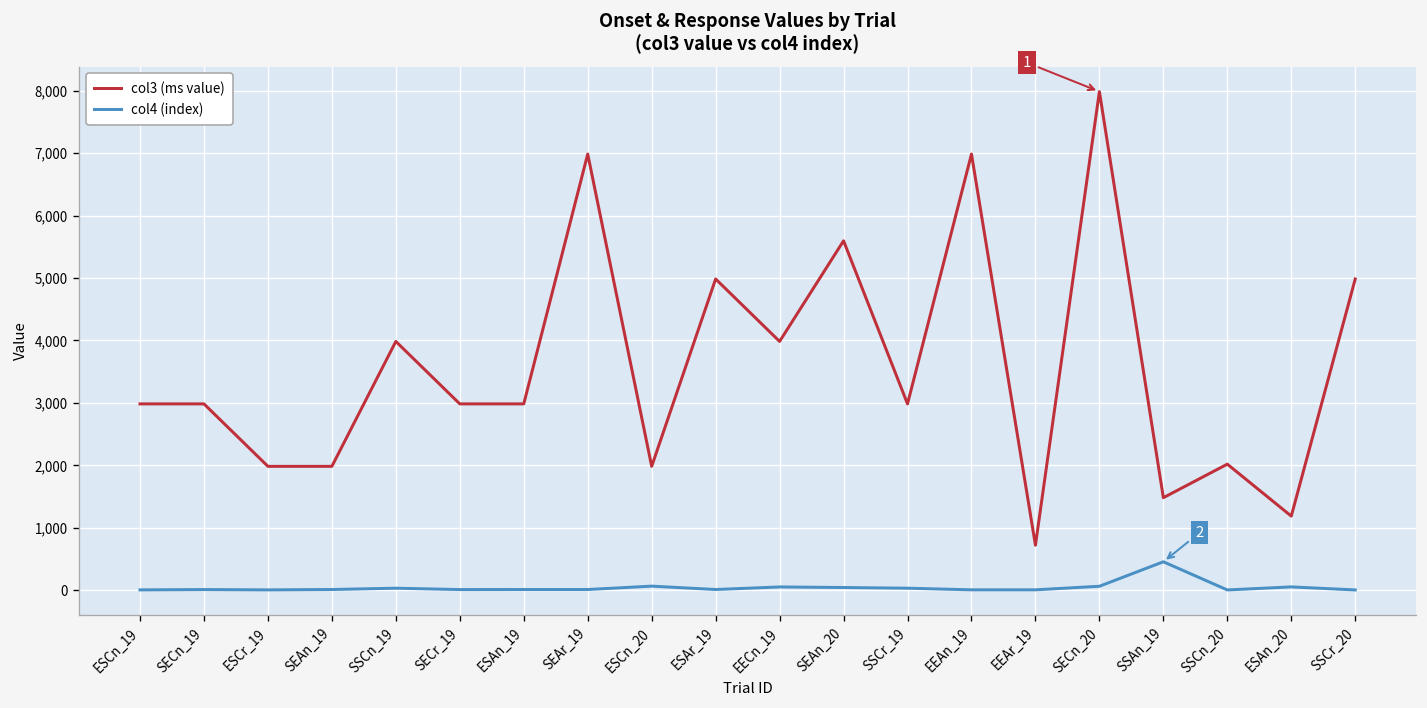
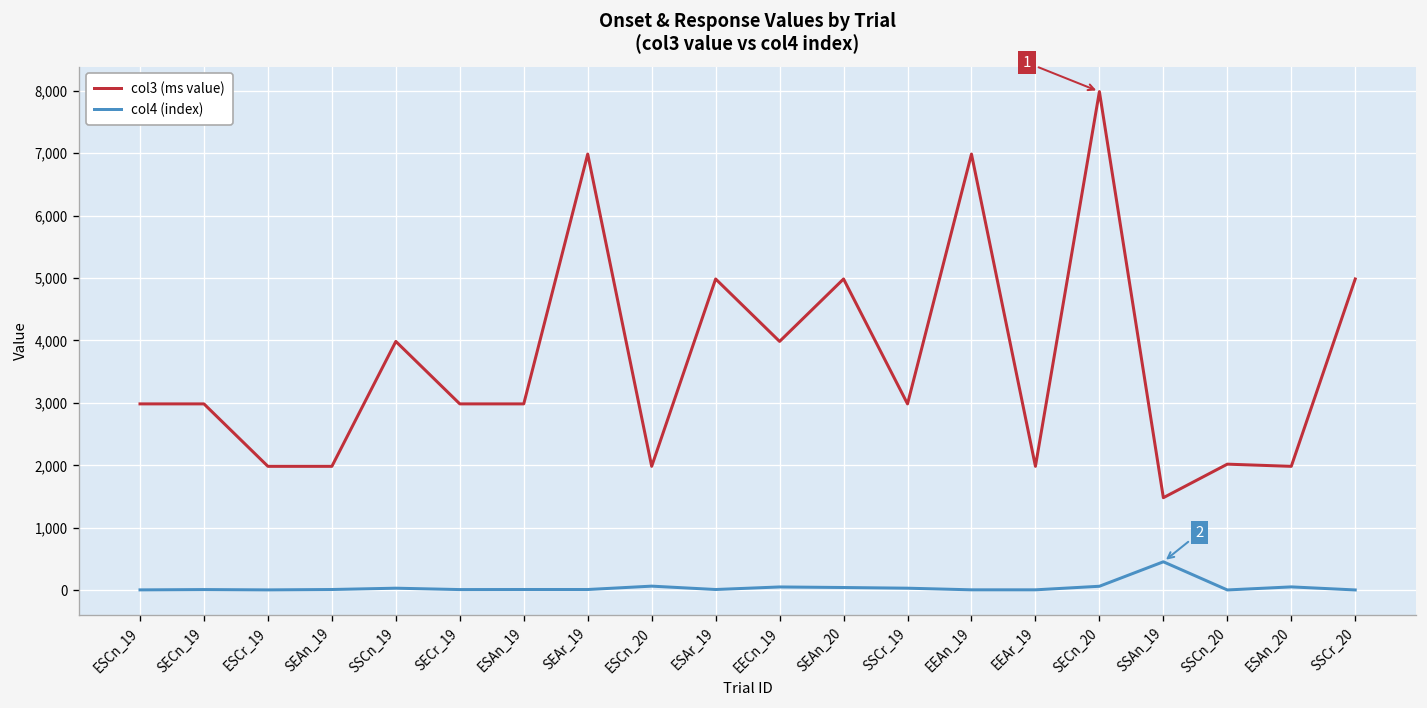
col3 (ms value), SEAn_20: 5,600 -> 5,000
col3 (ms value), EEAr_19: 700 -> 2,000
col3 (ms value), ESAn_20: 1,200 -> 2,000
